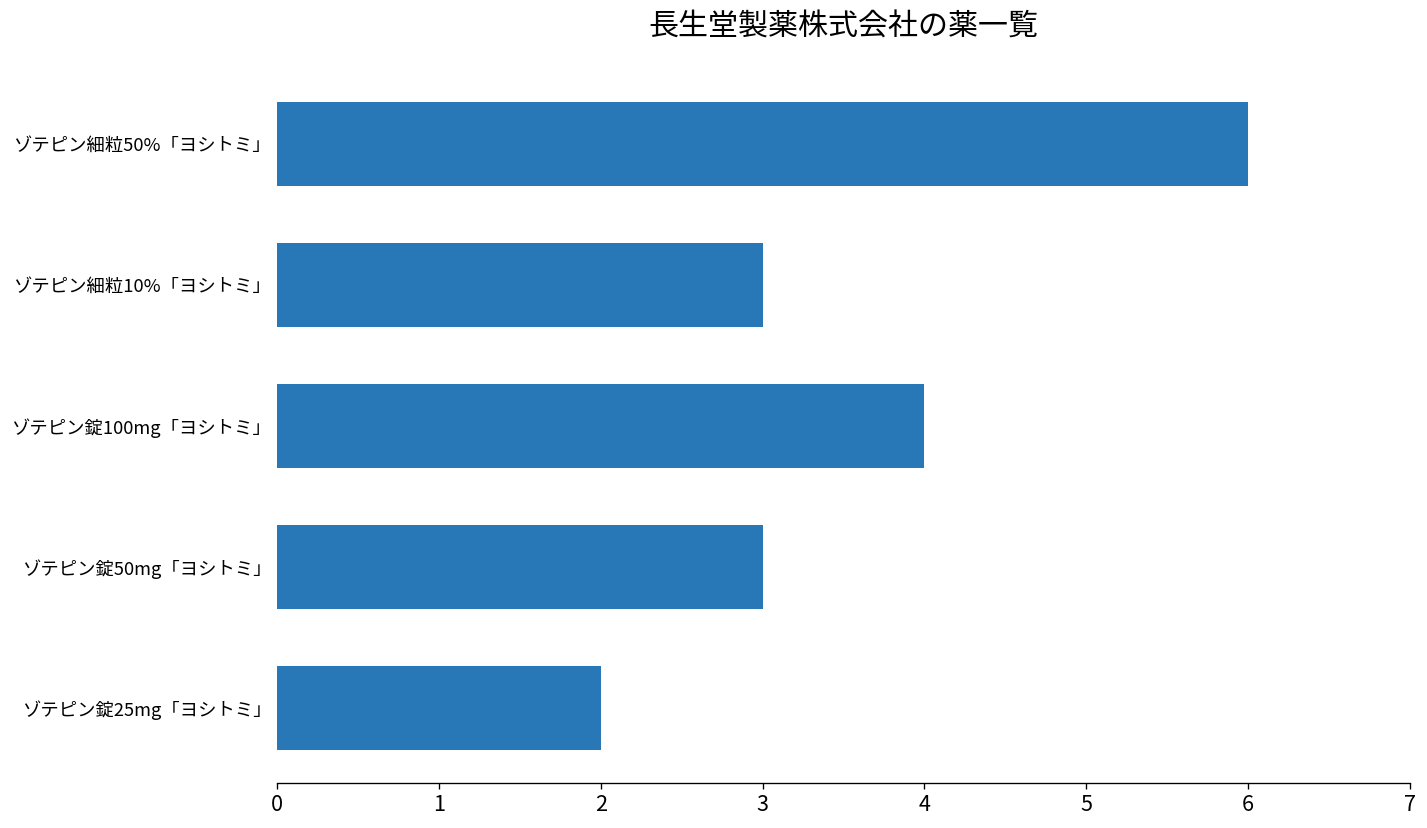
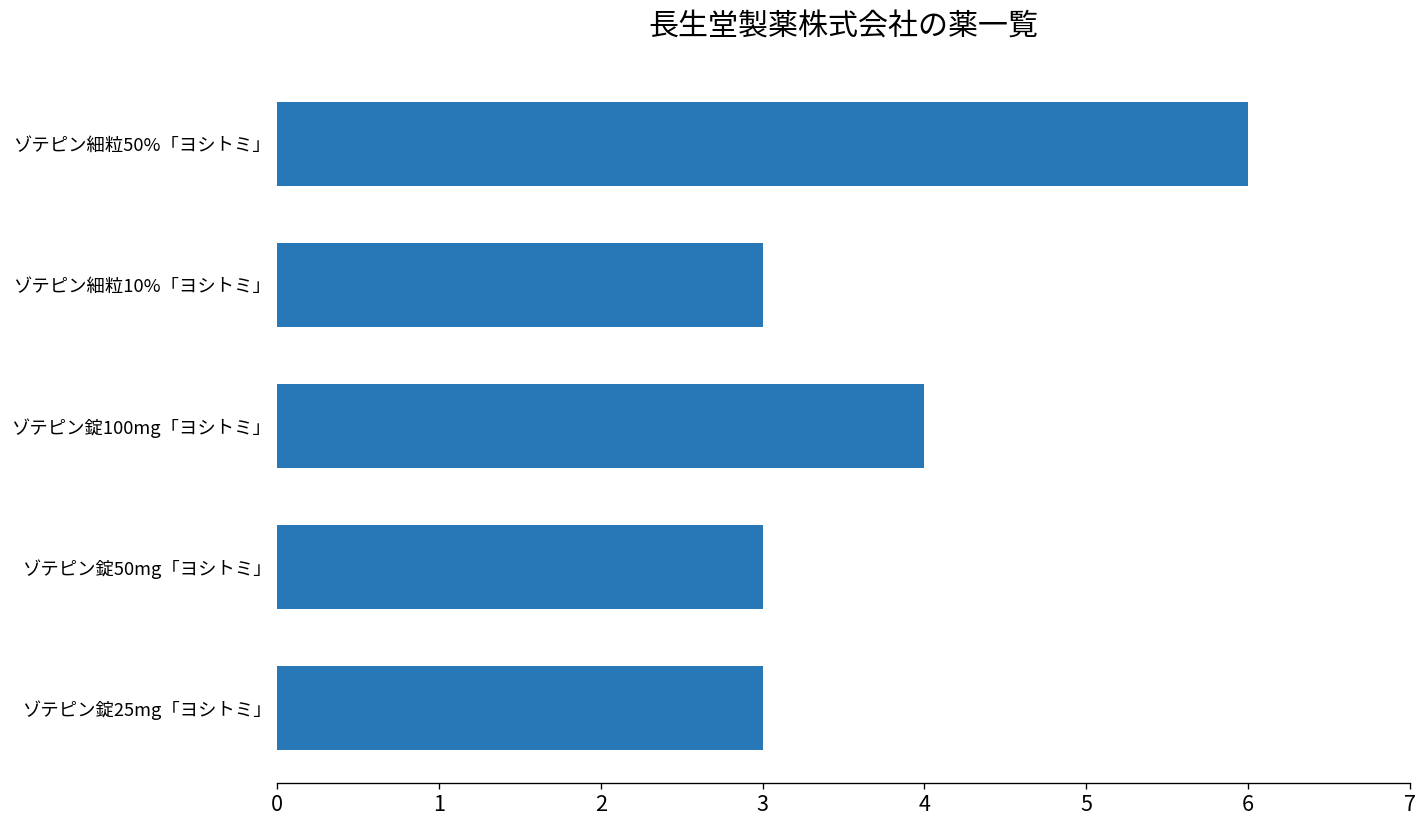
ゾテピン錠25mg「ヨシトミ」: 2 -> 3
